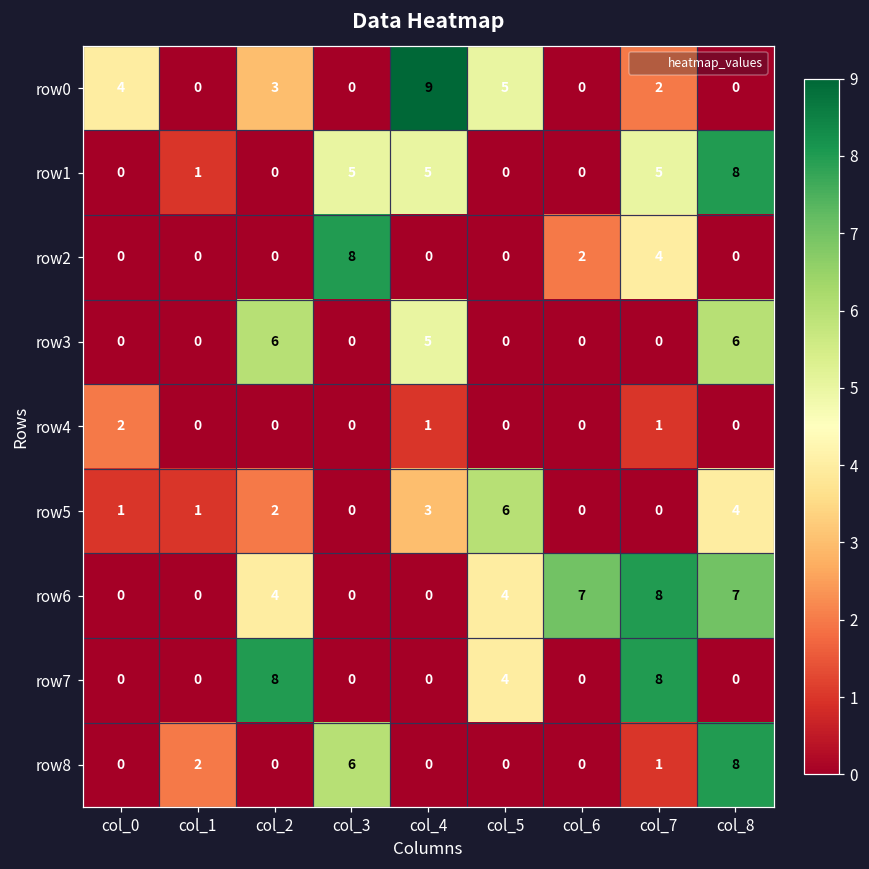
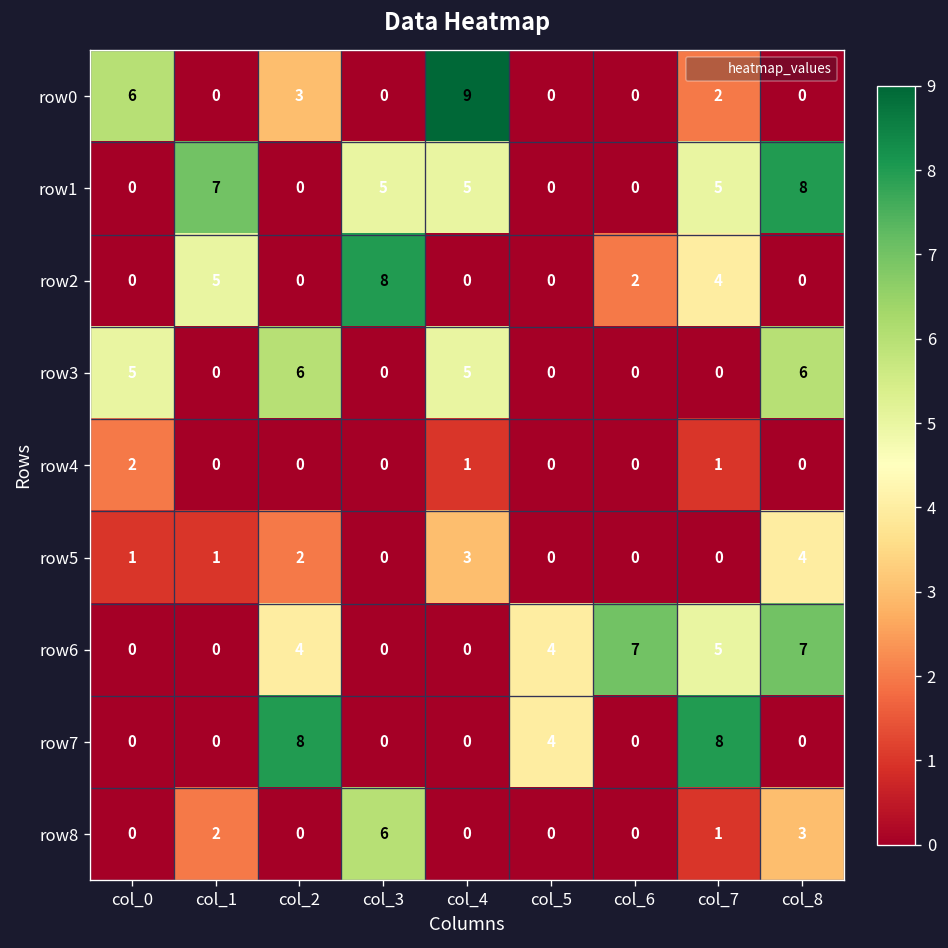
row0, col_0: 4 -> 6
row0, col_5: 5 -> 0
row1, col_1: 1 -> 7
row2, col_1: 0 -> 5
row3, col_0: 0 -> 5
row5, col_5: 6 -> 0
row6, col_7: 8 -> 5
row8, col_8: 8 -> 3
